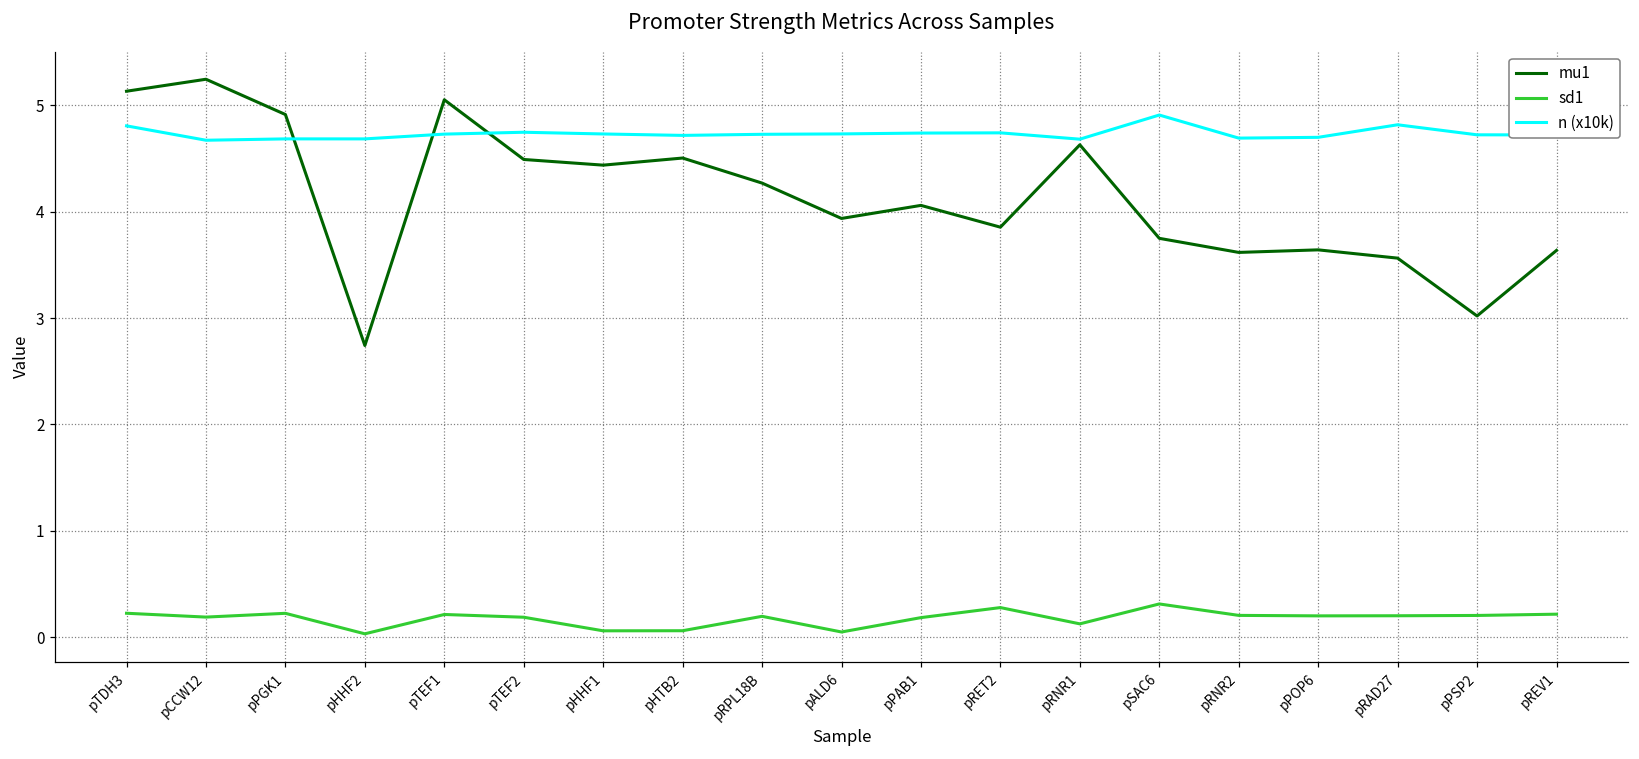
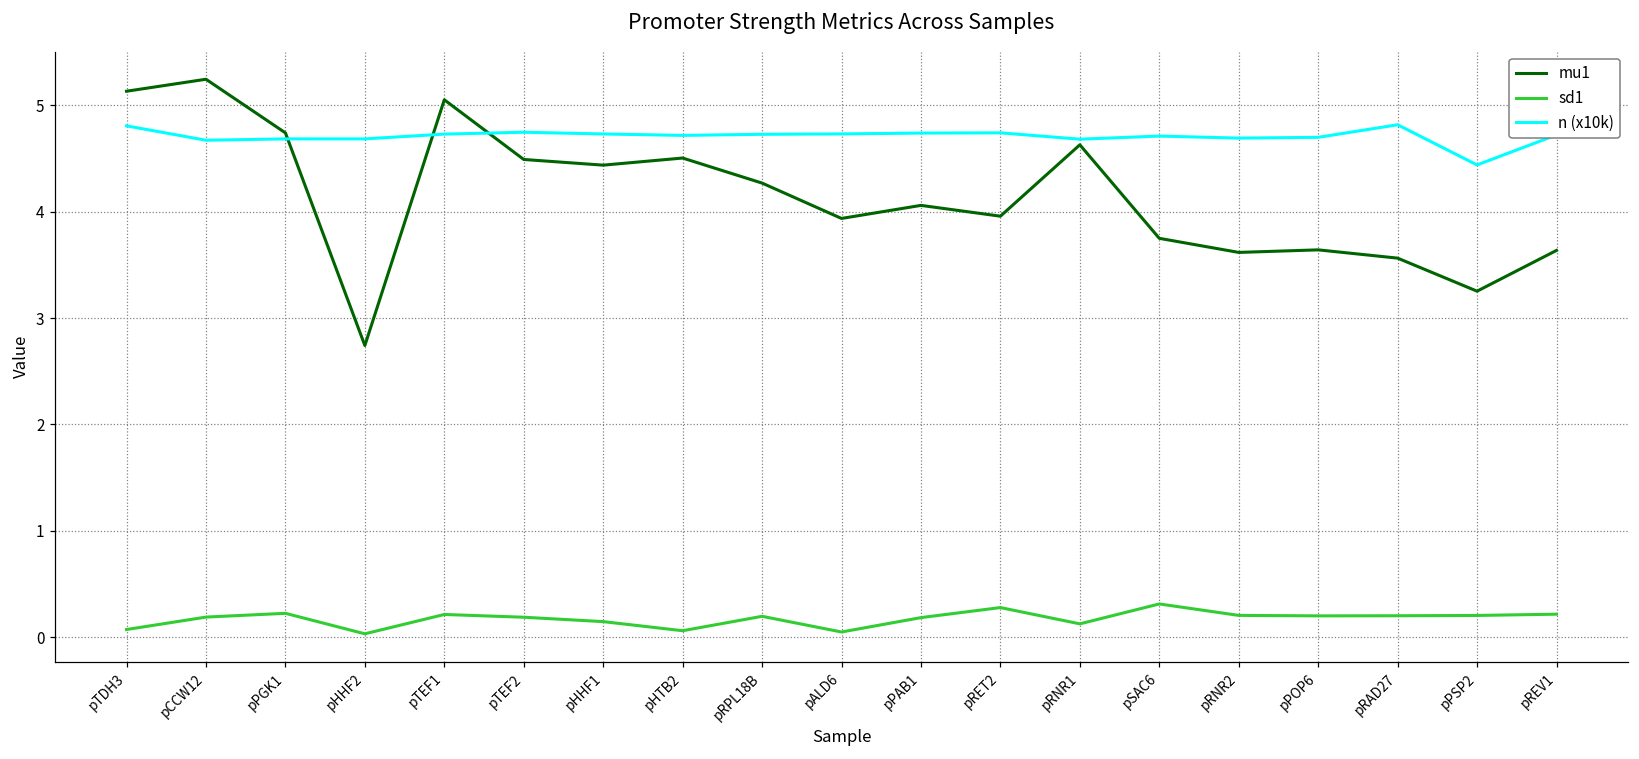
sd1, pTDH3: 0.2 -> 0.1
mu1, pPGK1: 4.9 -> 4.7
sd1, pHHF1: 0.06 -> 0.15
mu1, pRET2: 3.9 -> 4.0
n (x10k), pSAC6: 4.9 -> 4.7
mu1, pPSP2: 3.0 -> 3.3
n (x10k), pPSP2: 4.7 -> 4.4
